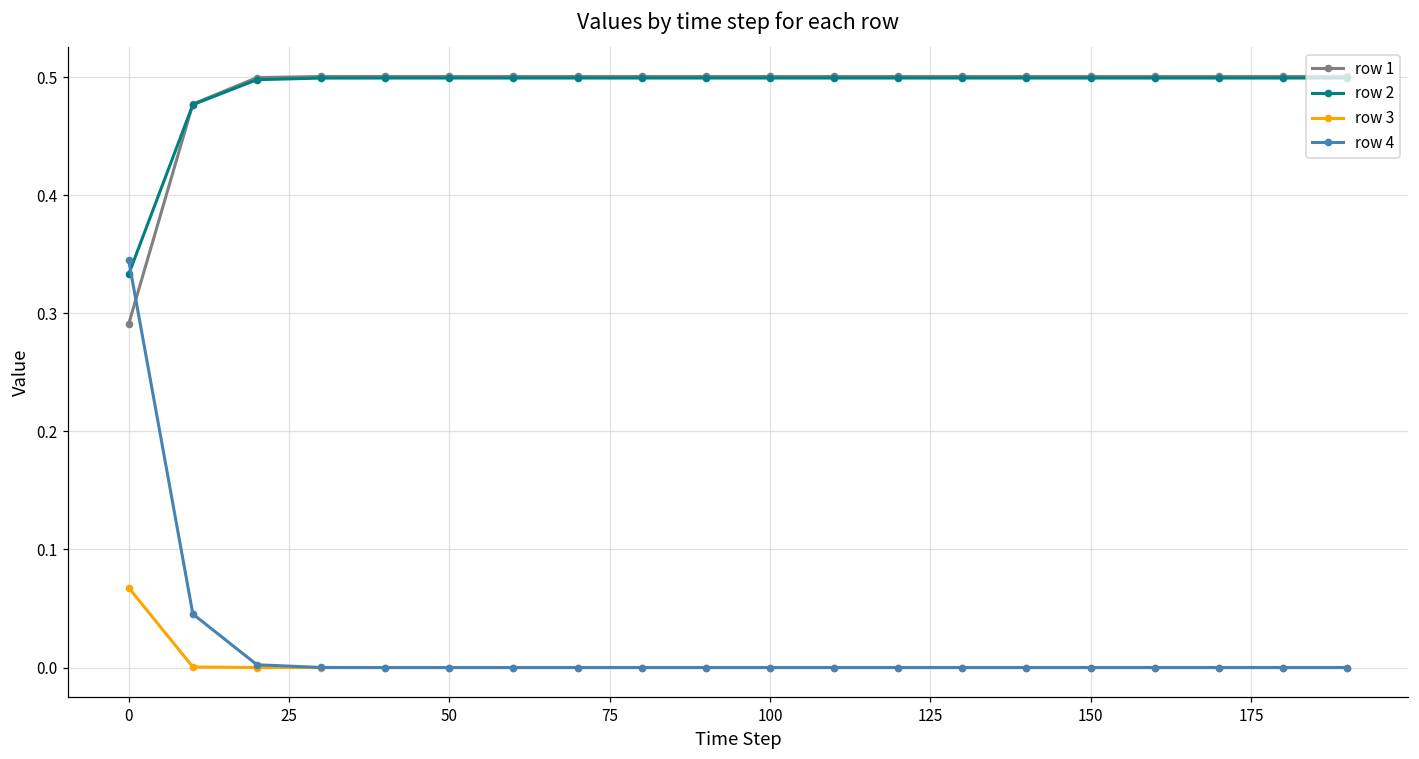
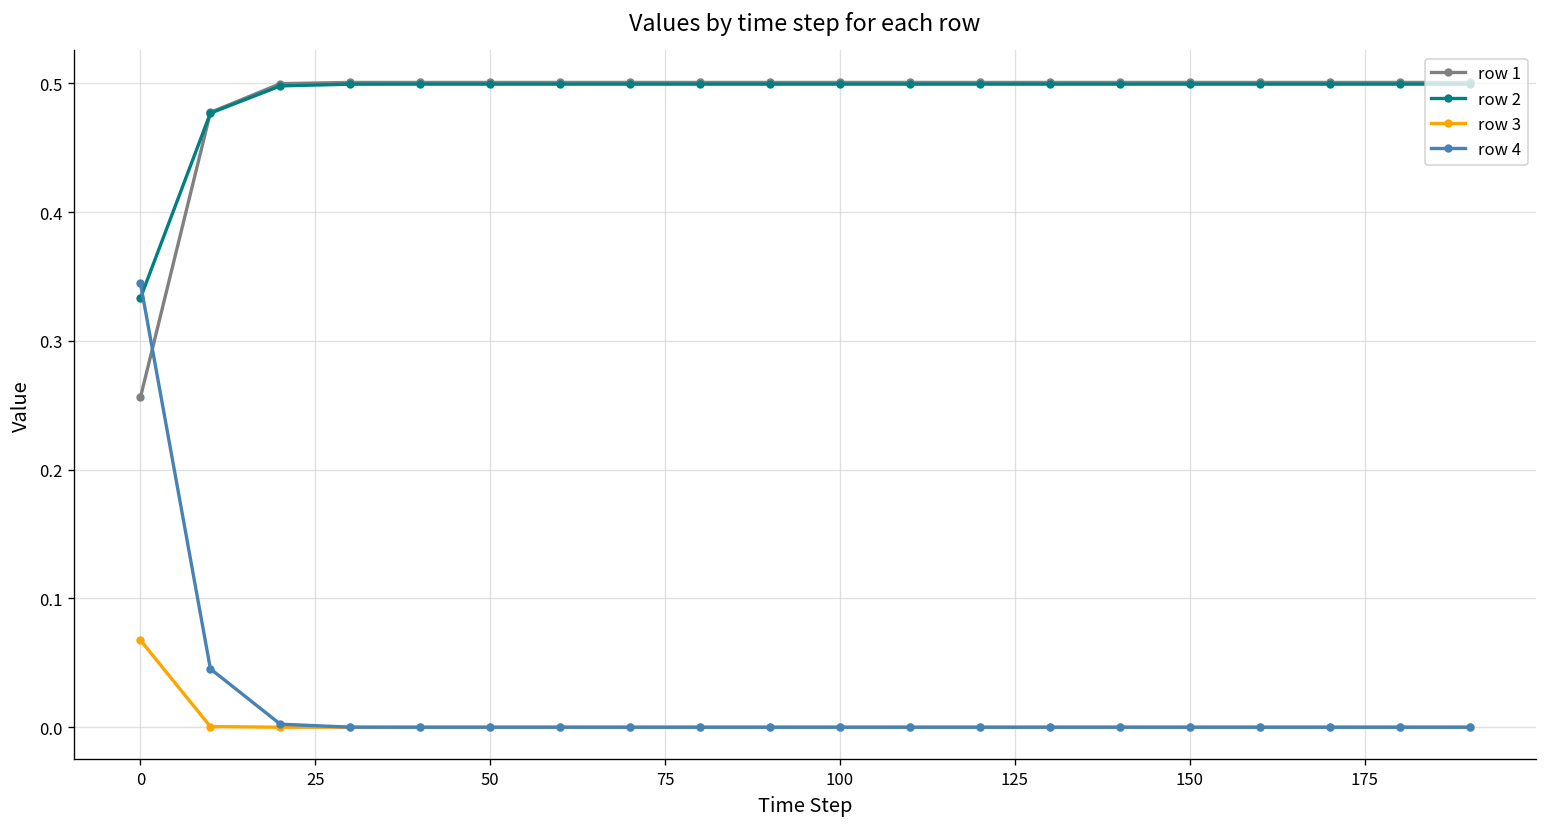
row 1, 0: 0.291 -> 0.256
